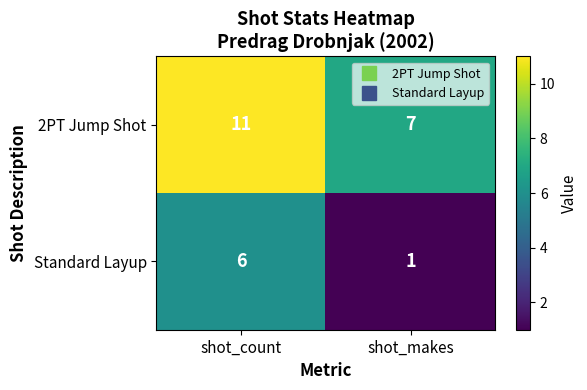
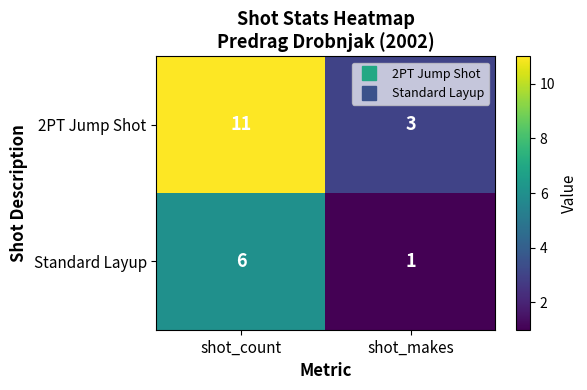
2PT Jump Shot, shot_makes: 7 -> 3
